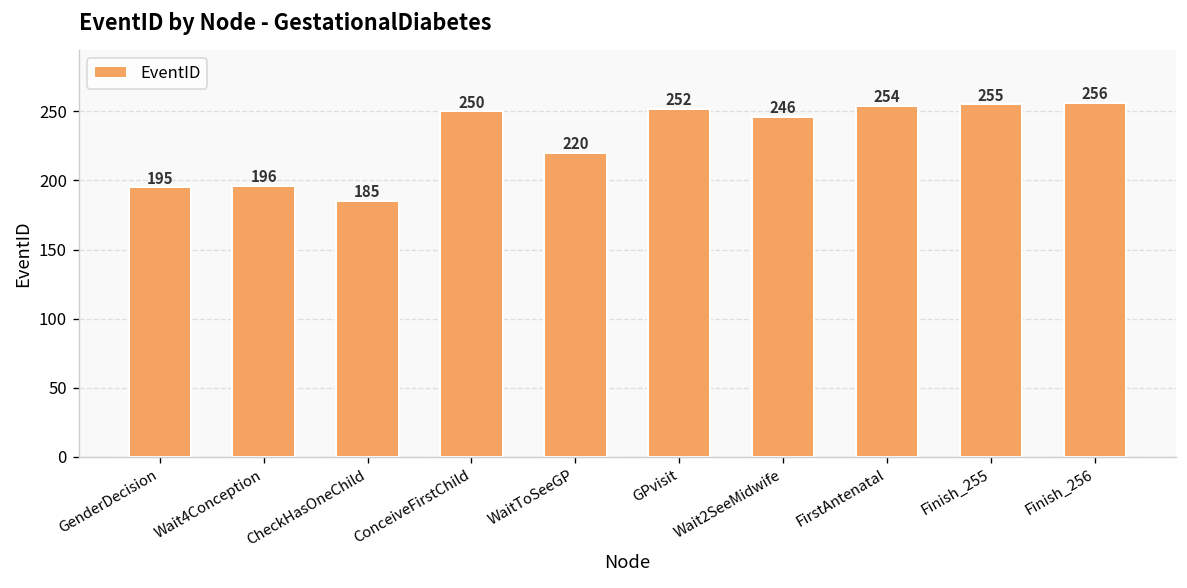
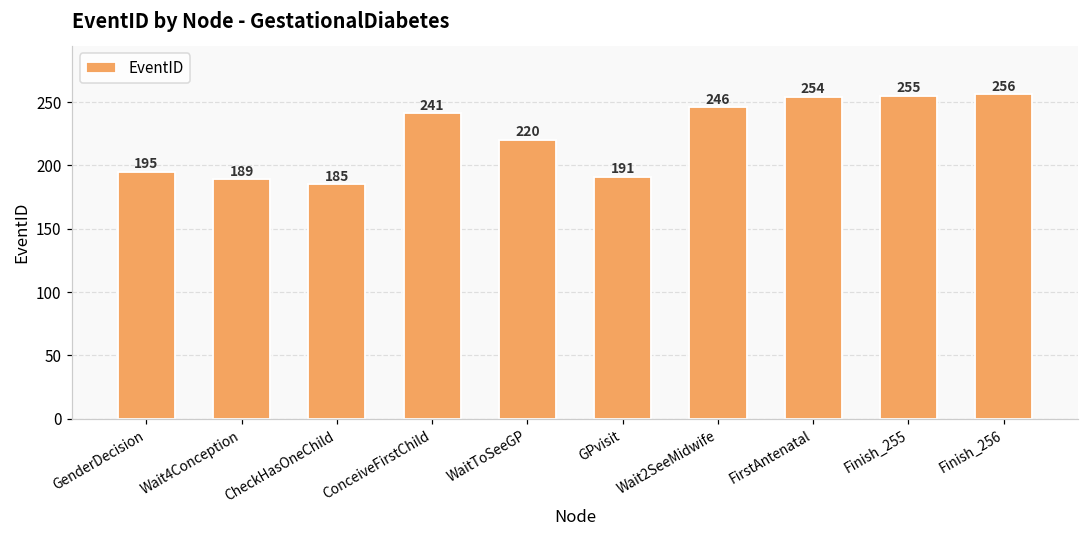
Wait4Conception: 196 -> 189
ConceiveFirstChild: 250 -> 241
GPvisit: 252 -> 191
